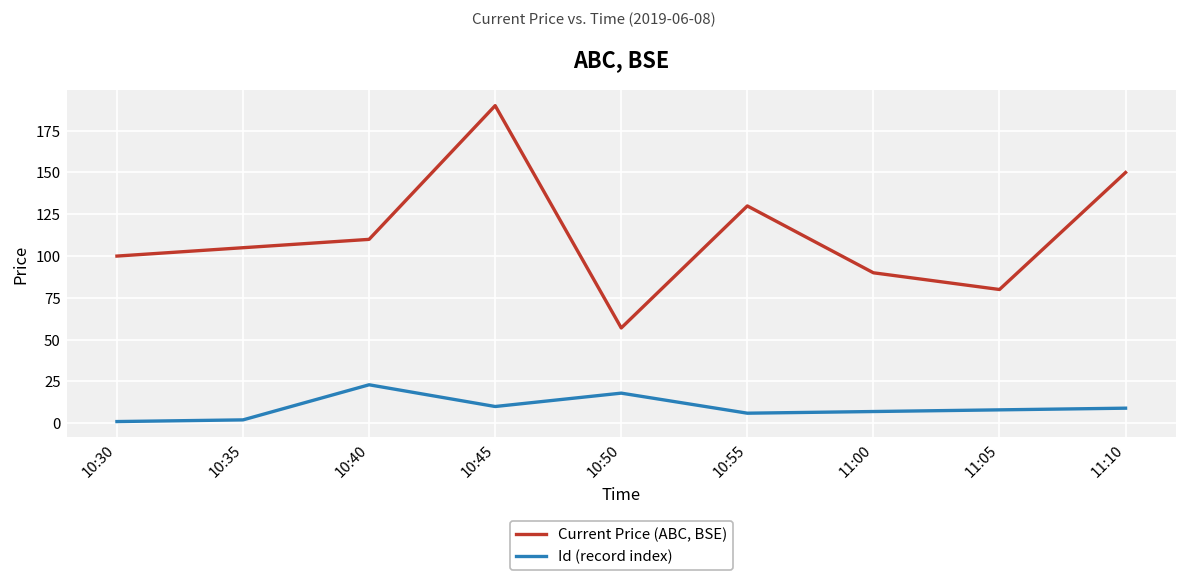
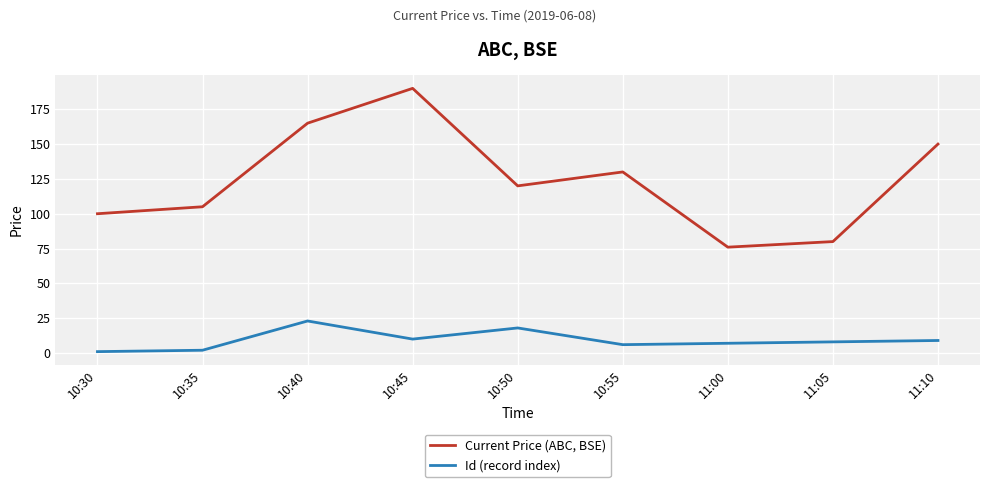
Current Price (ABC, BSE), 10:40: 110 -> 165
Current Price (ABC, BSE), 10:50: 57 -> 120
Current Price (ABC, BSE), 11:00: 90 -> 76
